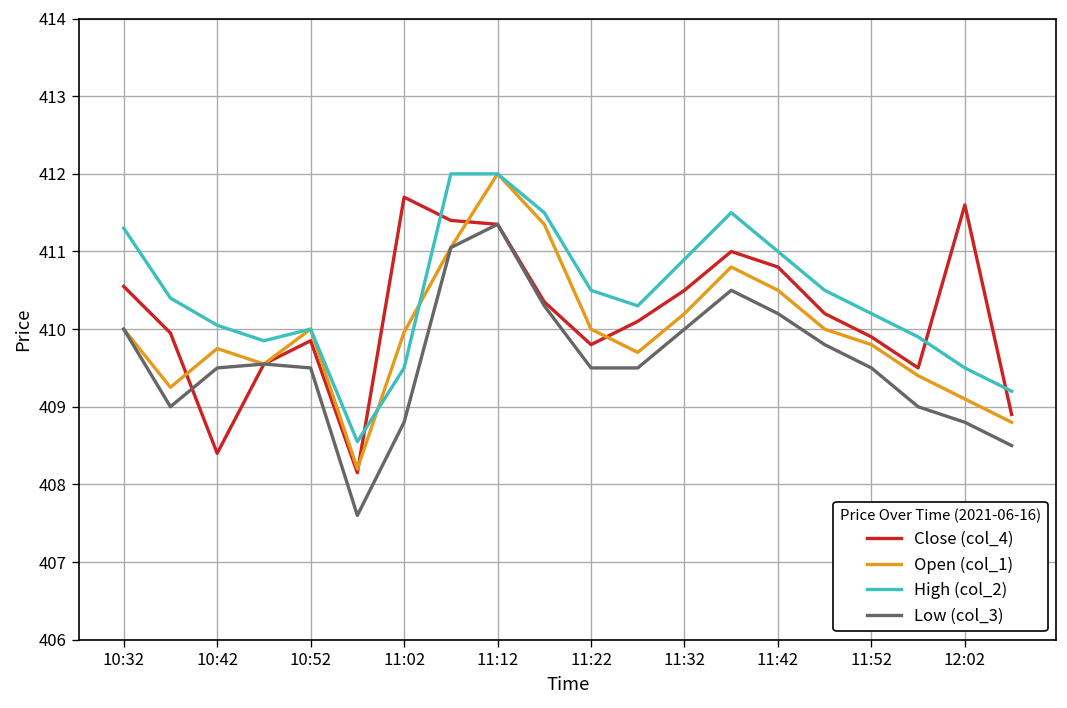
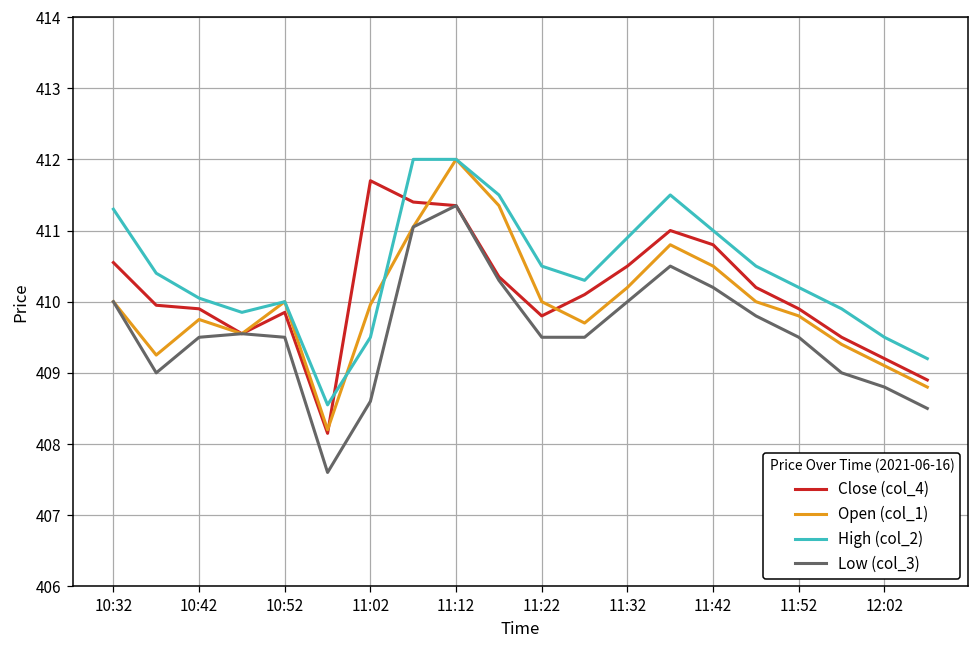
Close (col_4), 10:42: 408.4 -> 409.9
Low (col_3), 11:02: 408.8 -> 408.6
Close (col_4), 12:02: 411.6 -> 409.2
